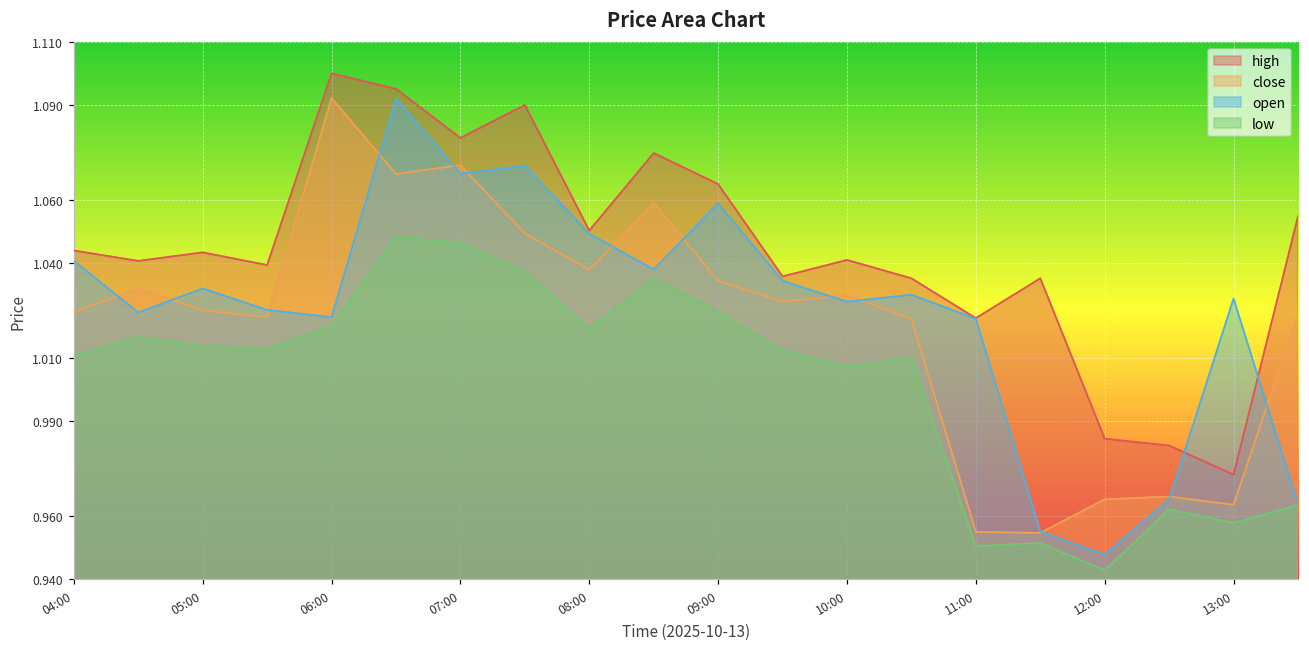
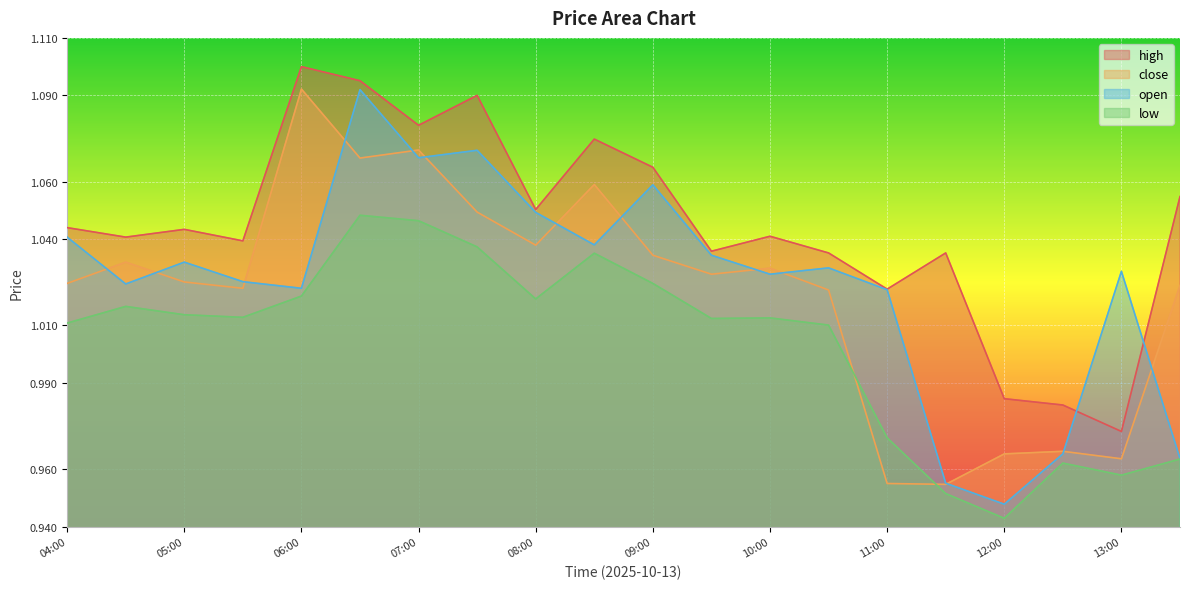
low, 10:00: 1.007 -> 1.013
low, 11:00: 0.951 -> 0.971
